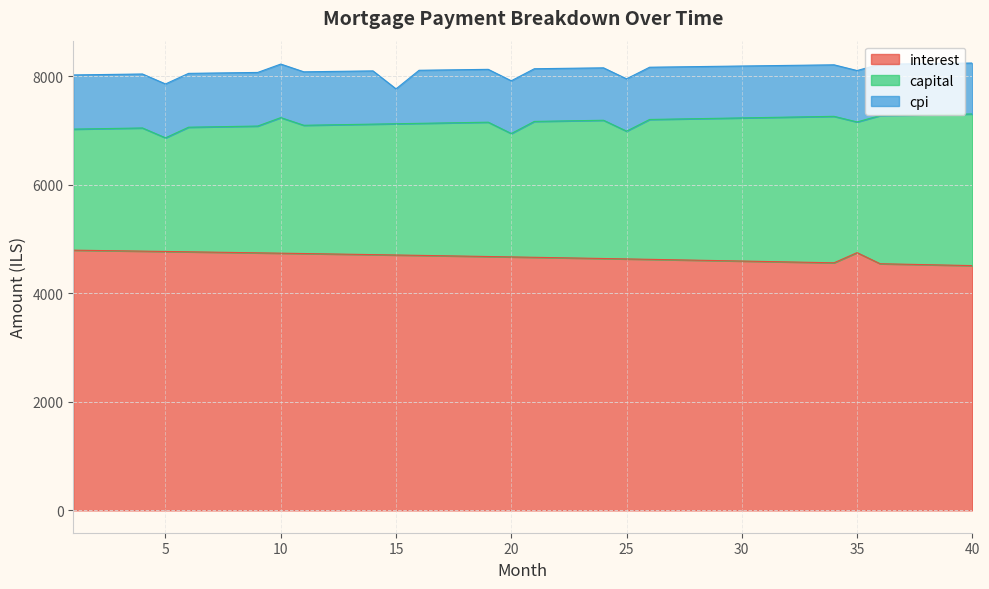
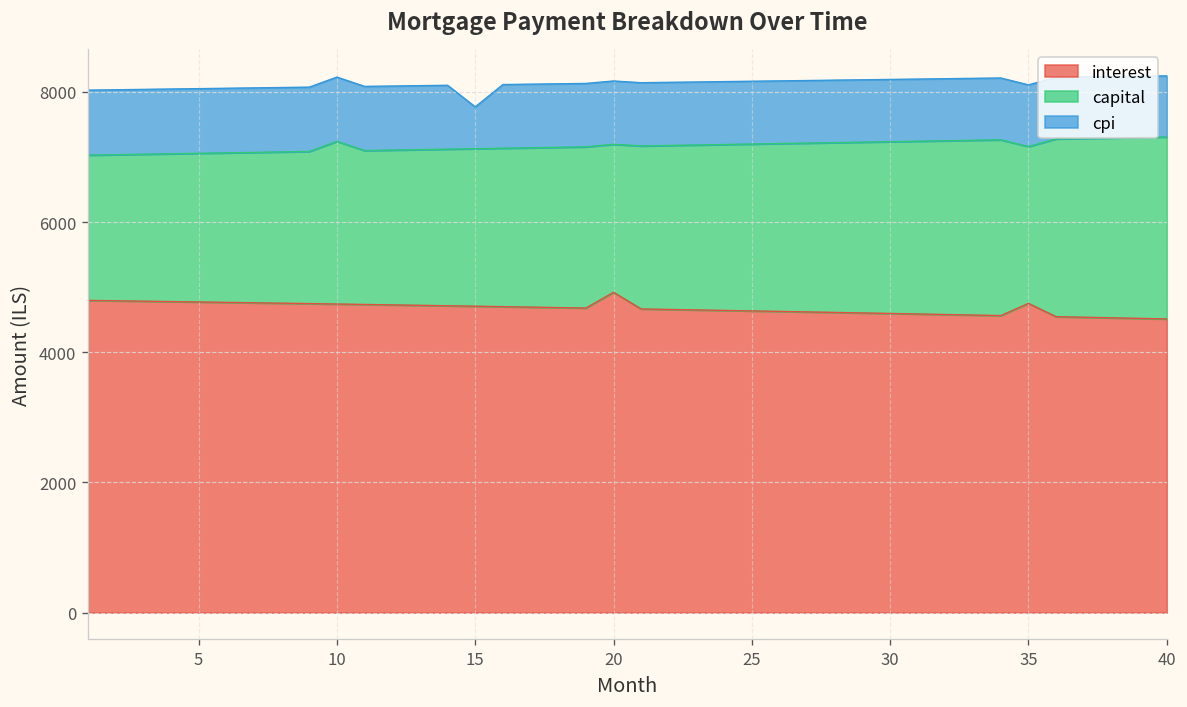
capital, 5: 2100 -> 2300
interest, 20: 4700 -> 4900
capital, 25: 2400 -> 2600
